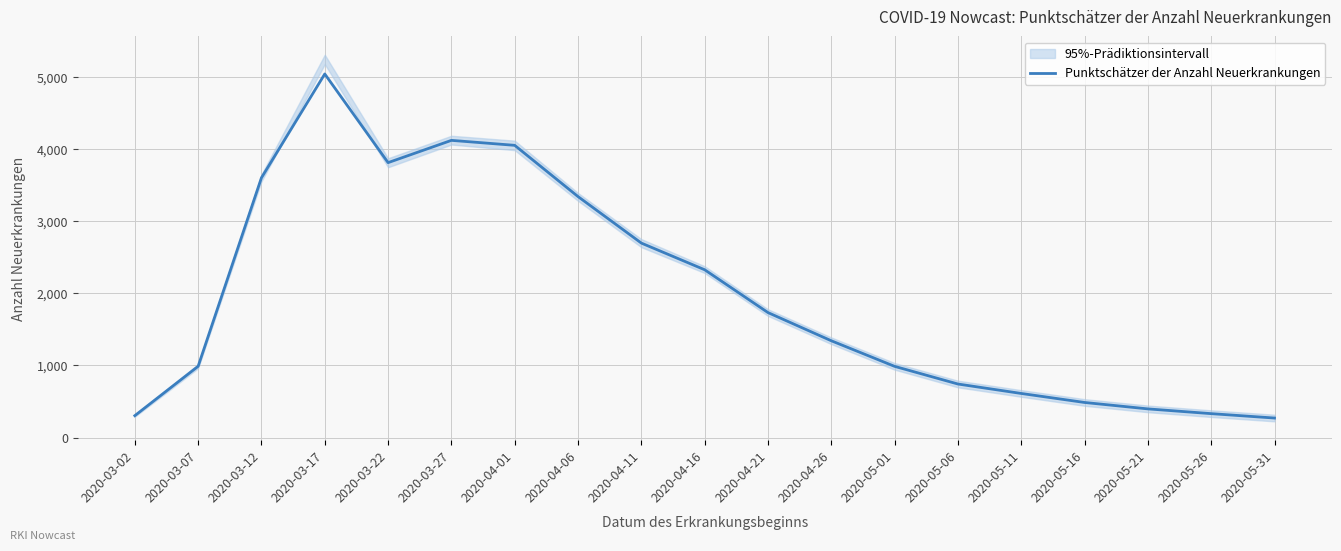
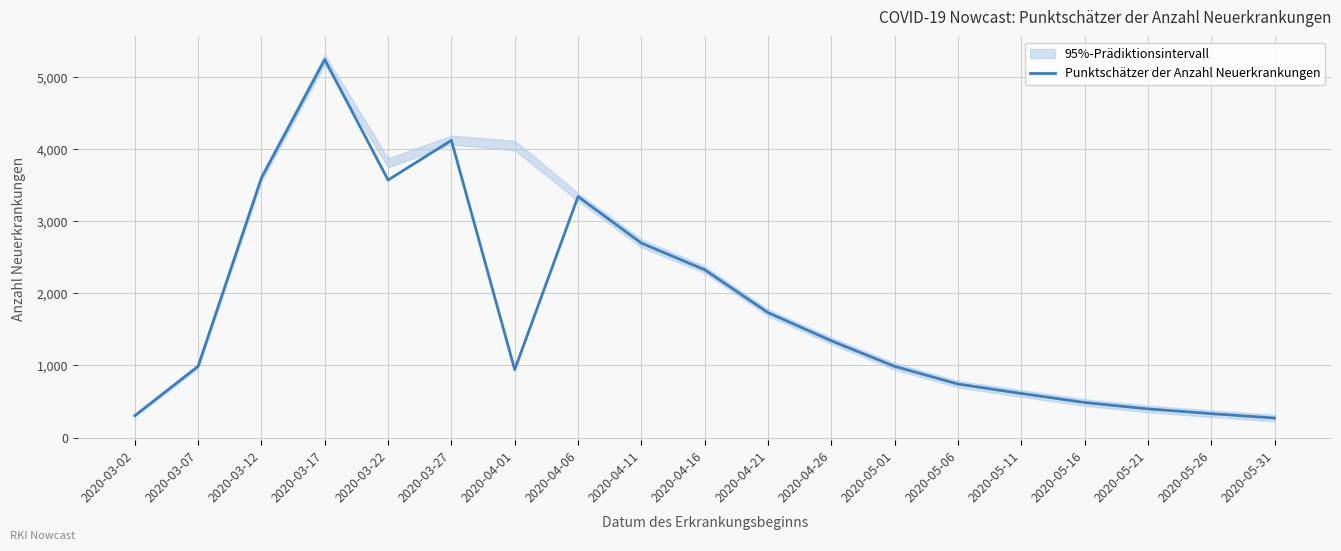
Punktschätzer der Anzahl Neuerkrankungen, 2020-03-17: 5,000 -> 5,200
Punktschätzer der Anzahl Neuerkrankungen, 2020-03-22: 3,800 -> 3,600
Punktschätzer der Anzahl Neuerkrankungen, 2020-04-01: 4,100 -> 900
